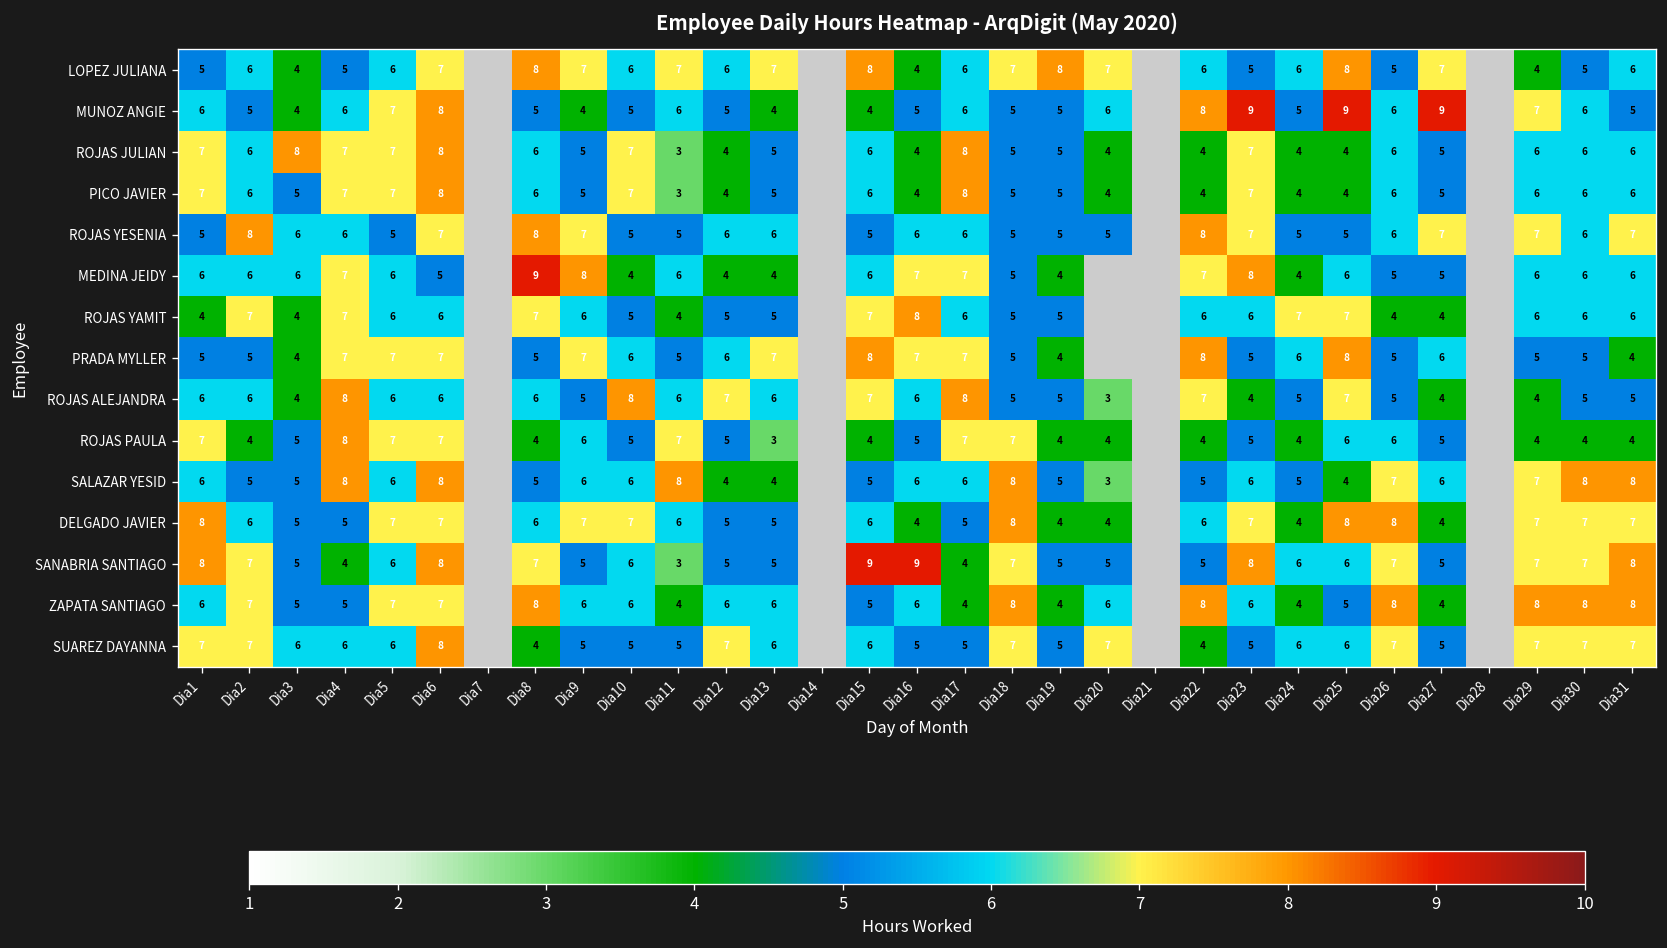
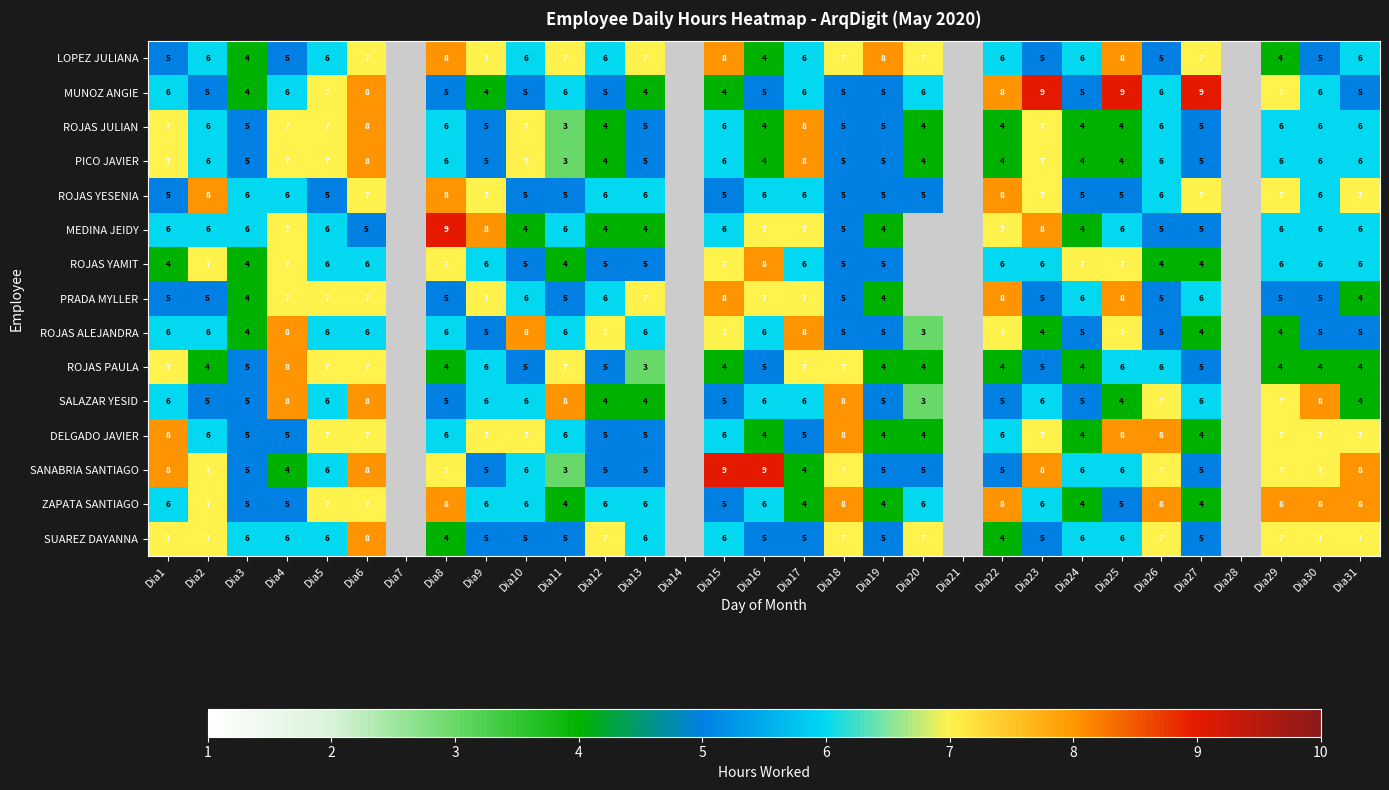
ROJAS JULIAN, Dia3: 8 -> 5
SALAZAR YESID, Dia31: 8 -> 4
